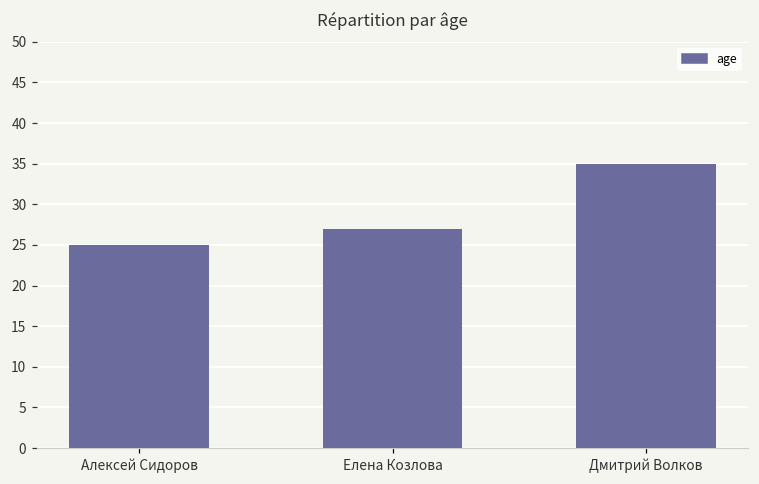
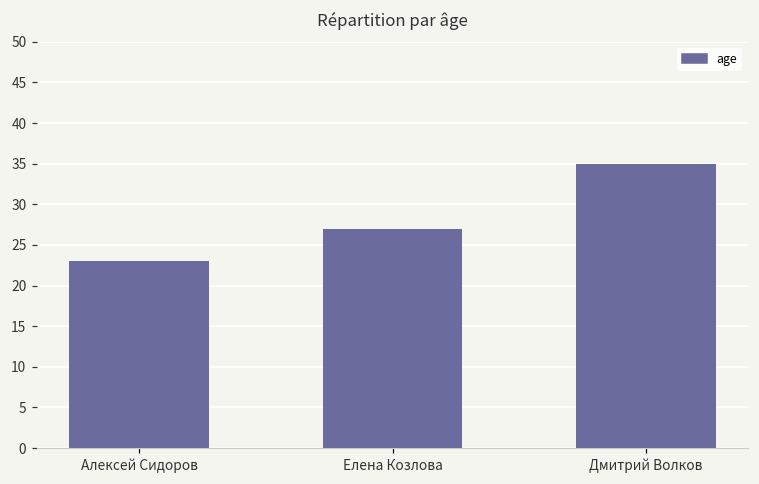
Алексей Сидоров: 25 -> 23
